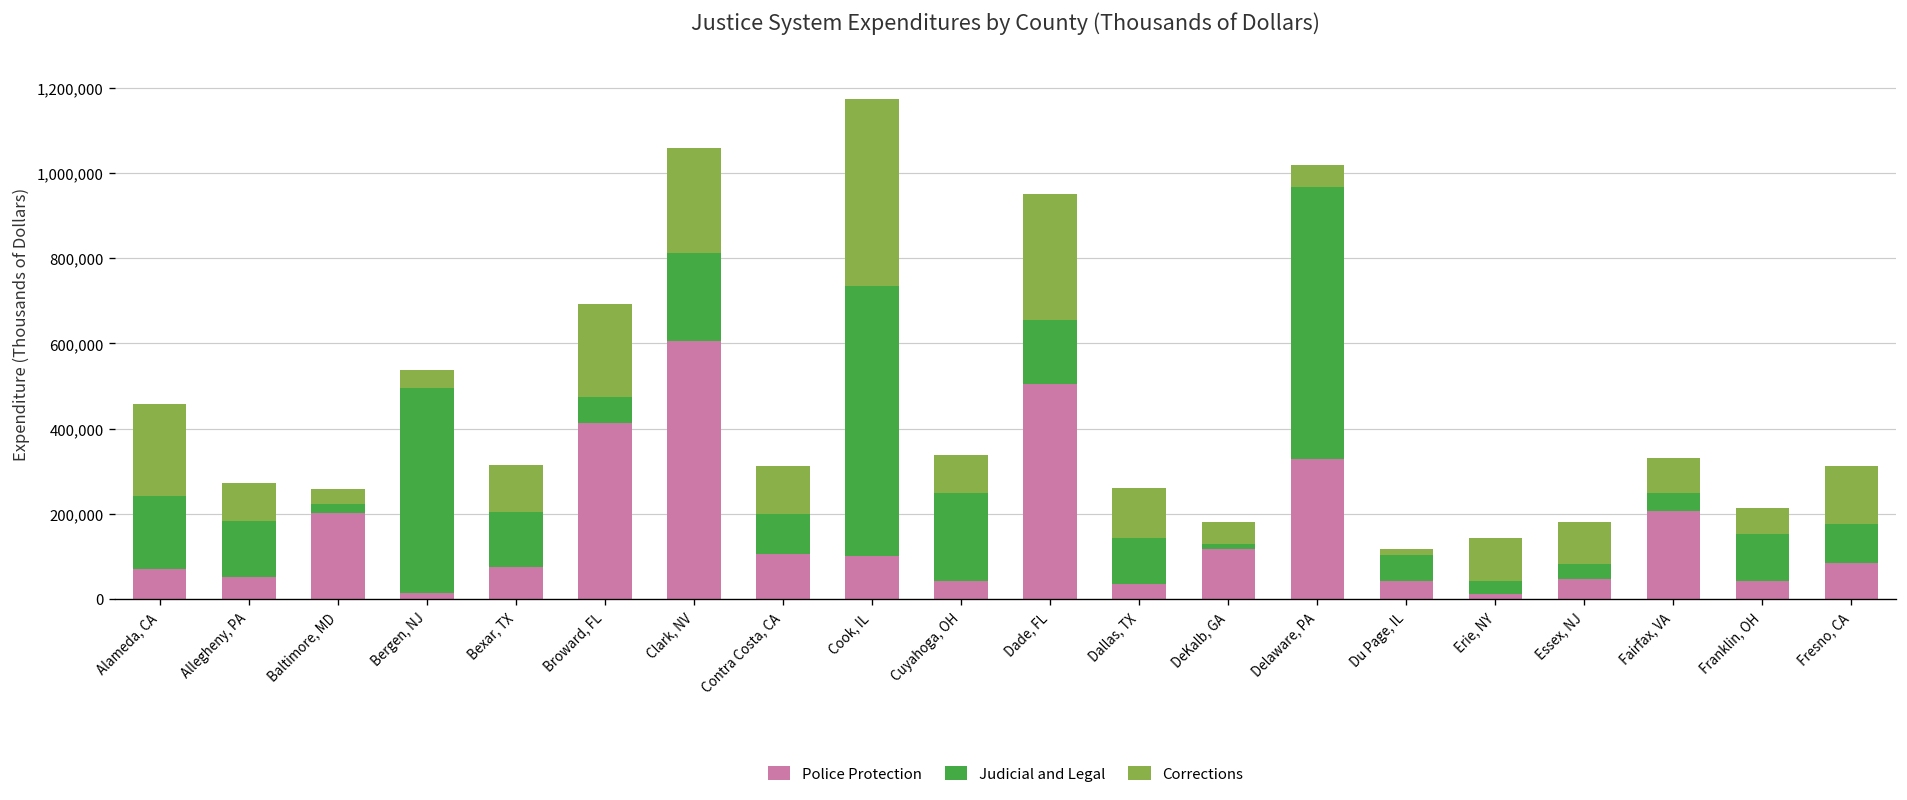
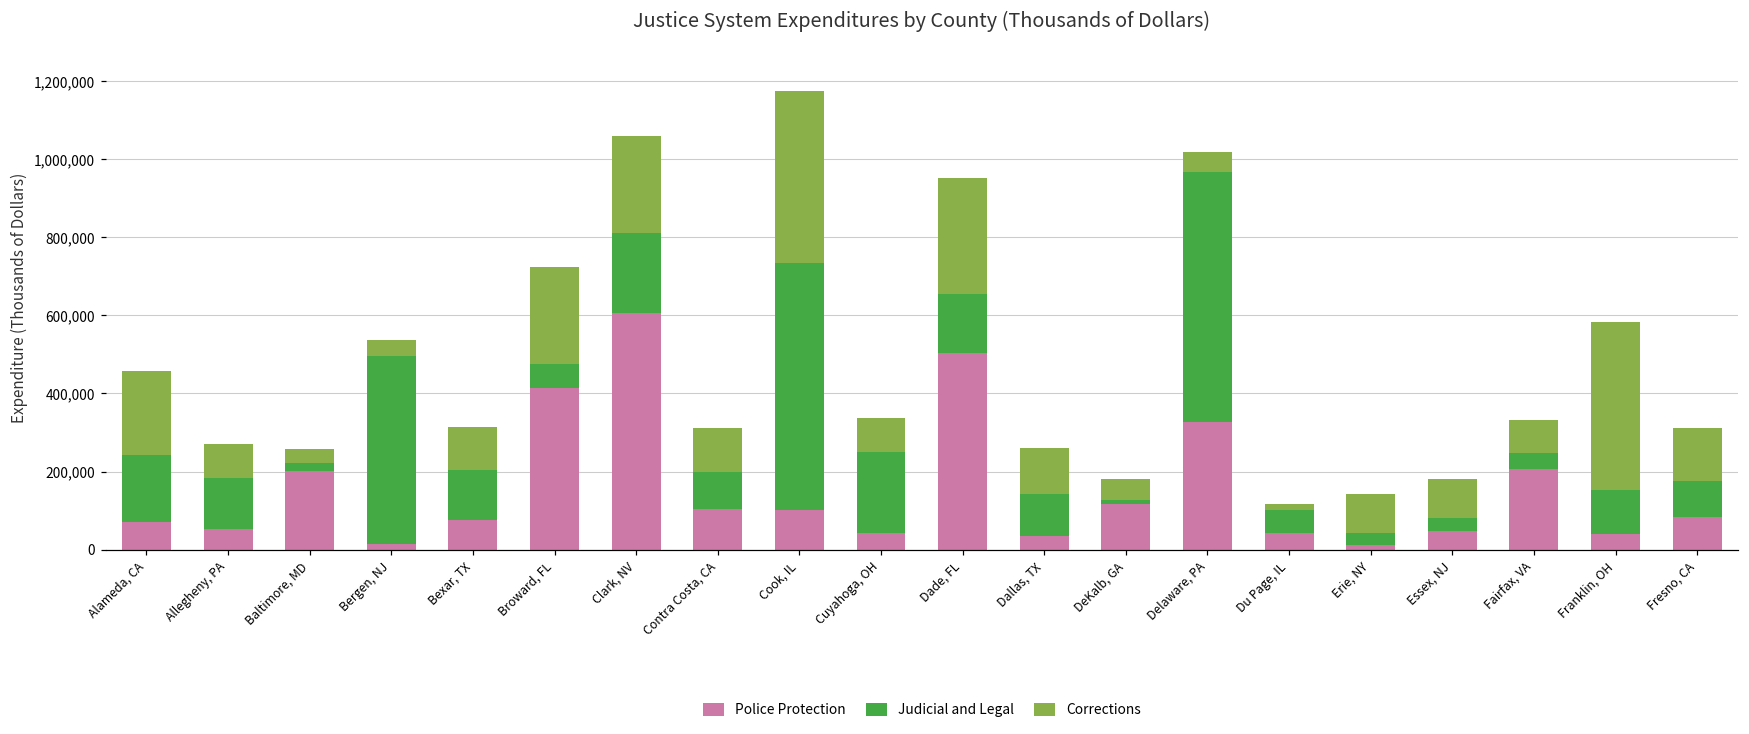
Corrections, Broward, FL: 220,000 -> 250,000
Corrections, Franklin, OH: 60,000 -> 430,000
